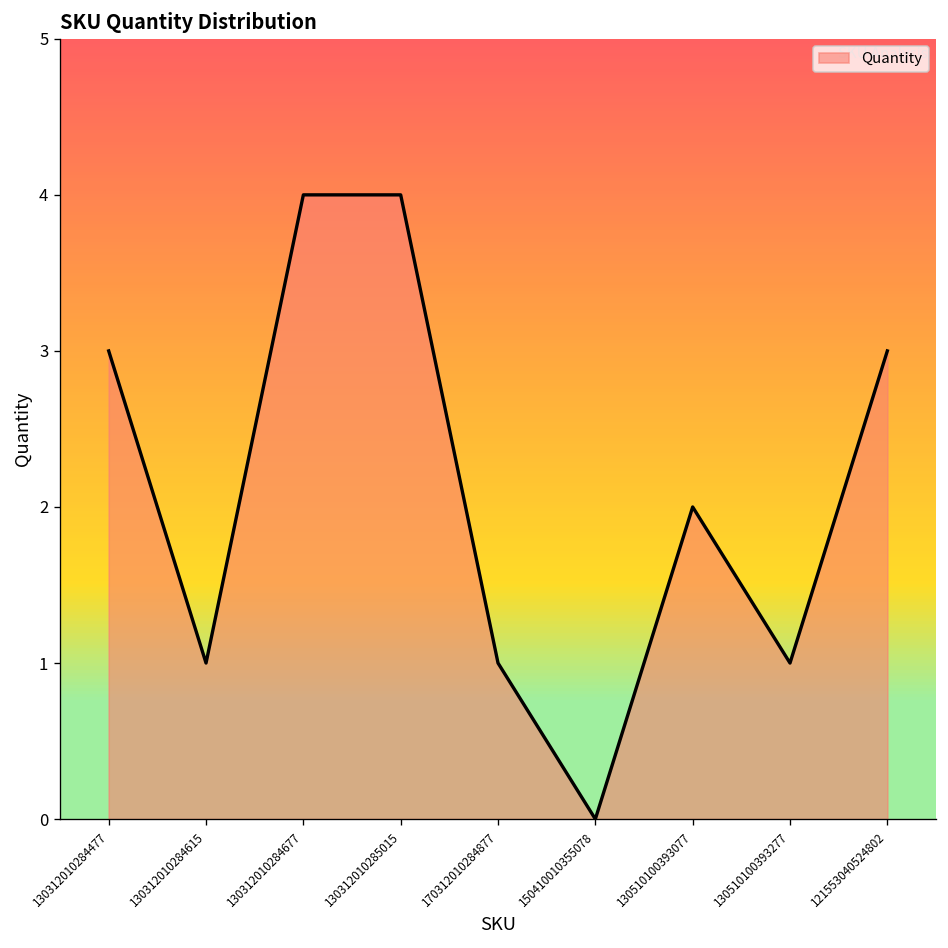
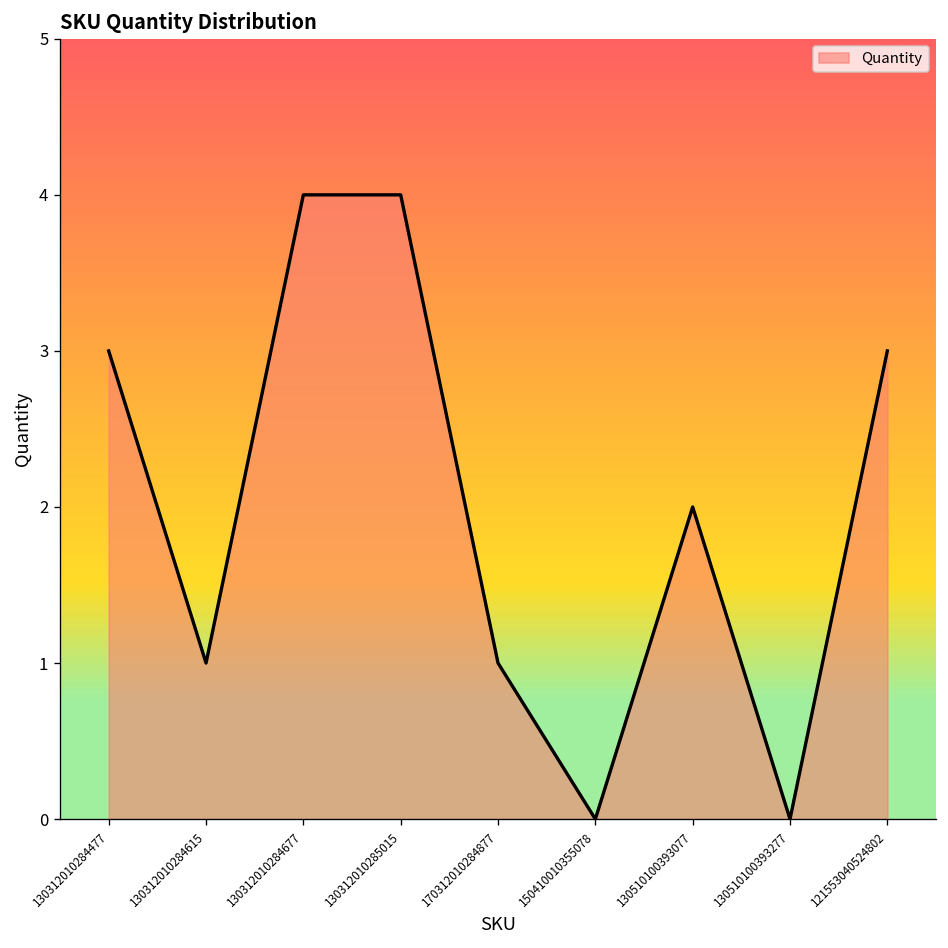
130510100393277: 1 -> 0
